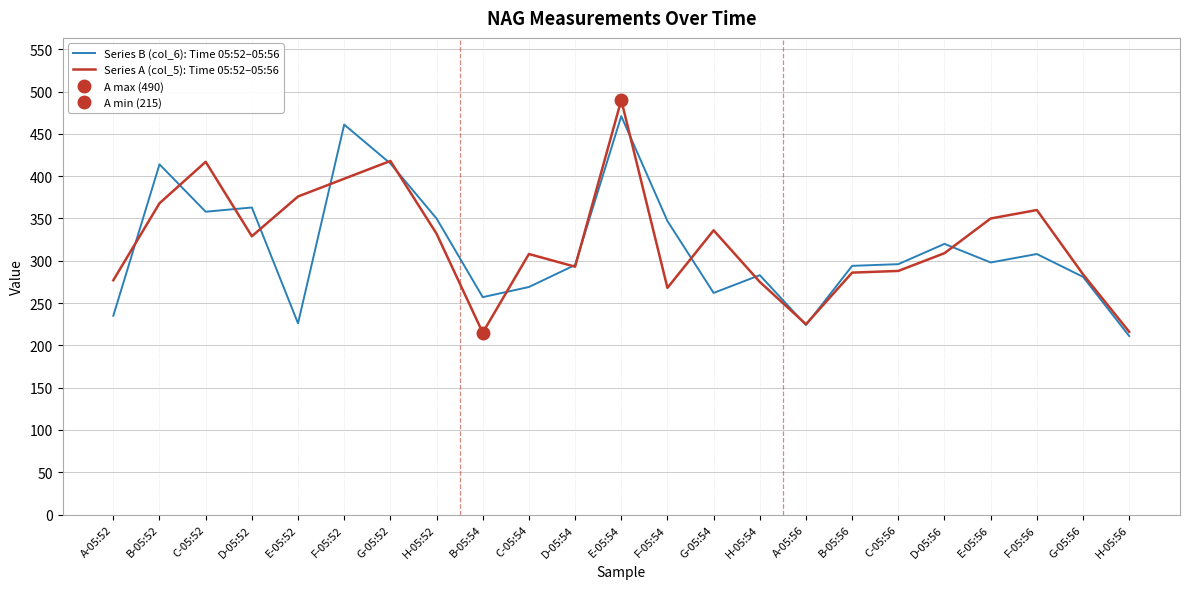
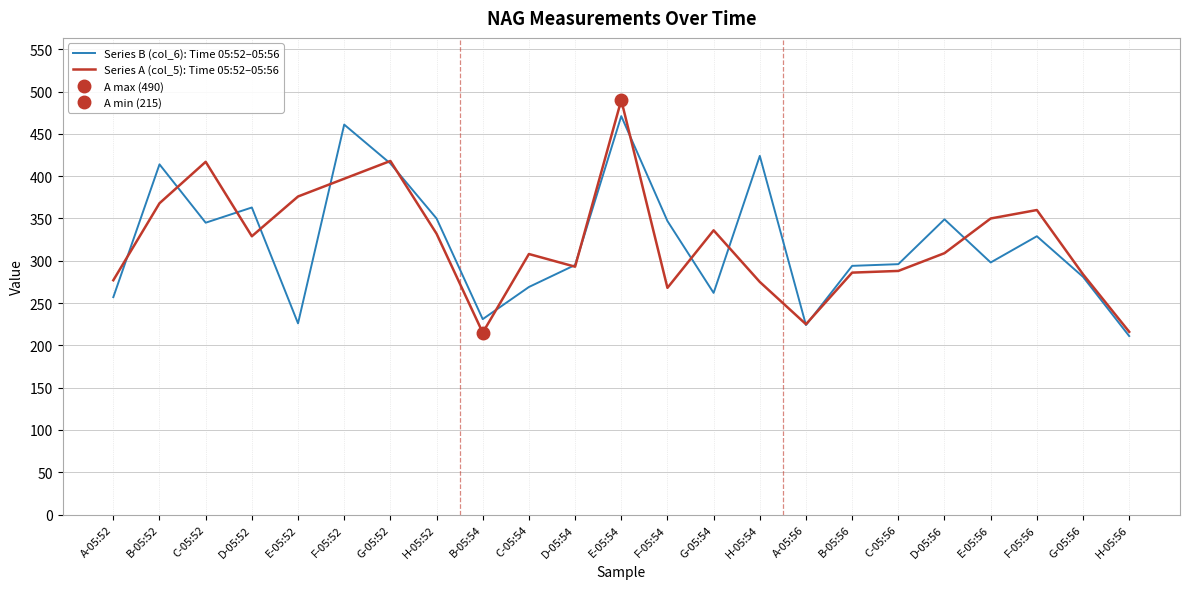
Series B (col_6): Time 05:52–05:56, A-05:52: 240 -> 260
Series B (col_6): Time 05:52–05:56, C-05:52: 360 -> 350
Series B (col_6): Time 05:52–05:56, B-05:54: 260 -> 230
Series B (col_6): Time 05:52–05:56, H-05:54: 280 -> 420
Series B (col_6): Time 05:52–05:56, D-05:56: 320 -> 350
Series B (col_6): Time 05:52–05:56, F-05:56: 310 -> 330
